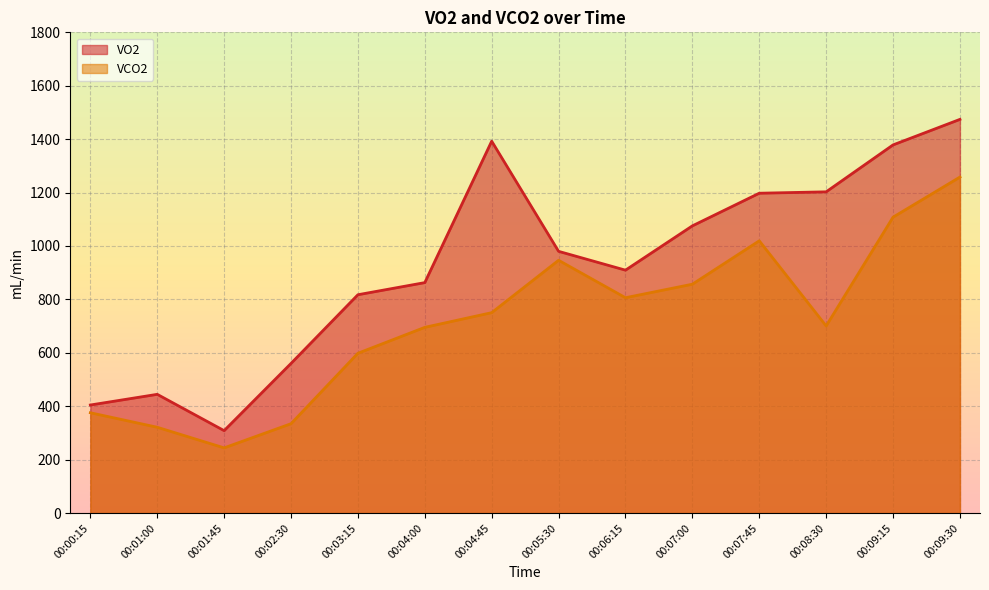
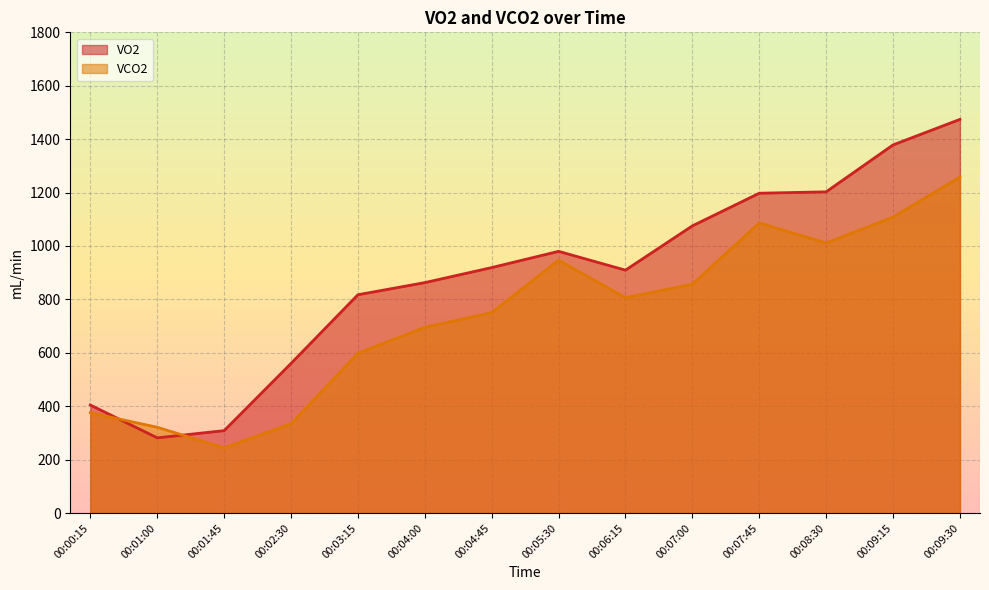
VO2, 00:01:00: 440 -> 280
VO2, 00:04:45: 1390 -> 920
VCO2, 00:07:45: 1020 -> 1090
VCO2, 00:08:30: 700 -> 1010
